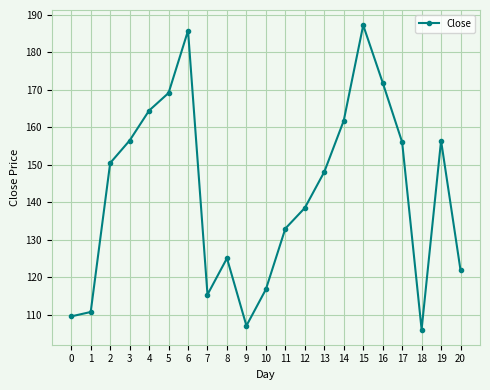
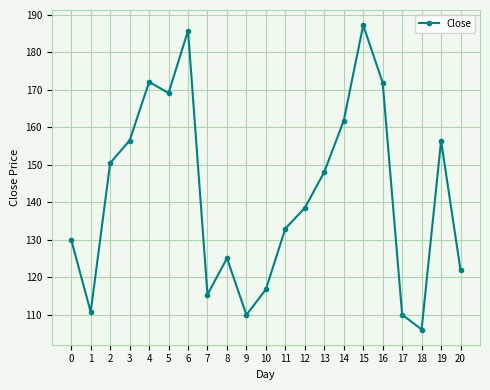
0: 110 -> 130
4: 164 -> 172
9: 107 -> 110
17: 156 -> 110
